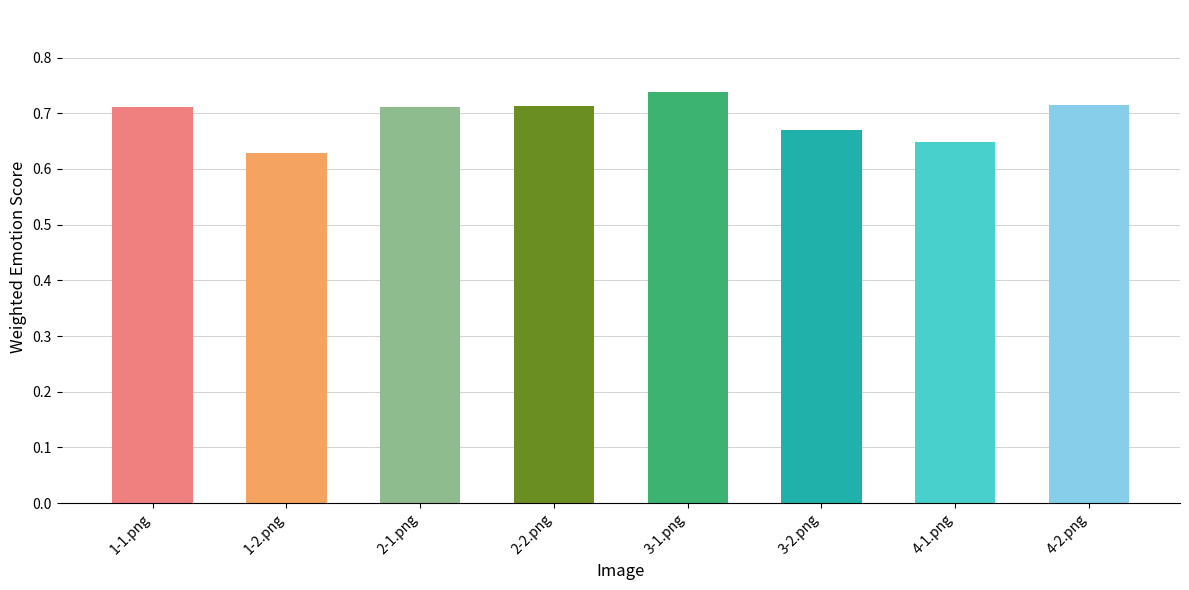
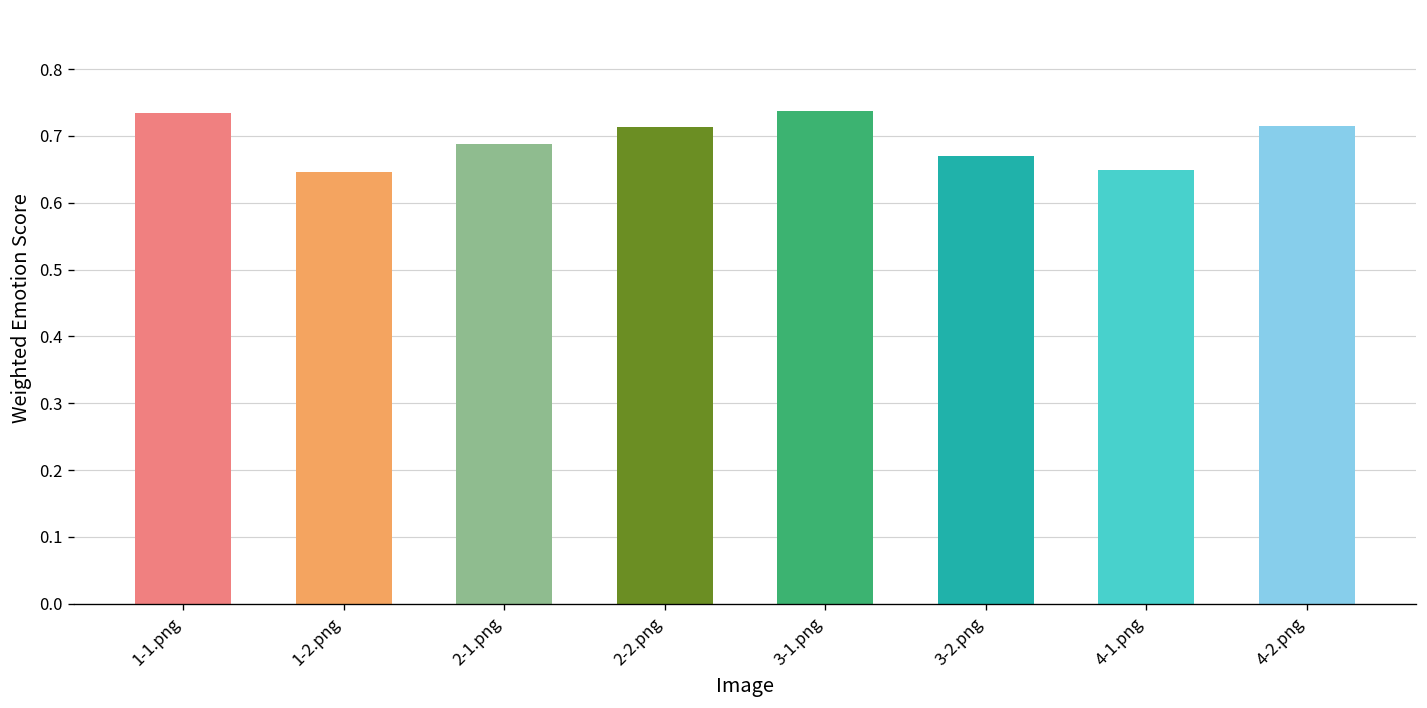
1-1.png: 0.71 -> 0.73
1-2.png: 0.63 -> 0.65
2-1.png: 0.71 -> 0.69
